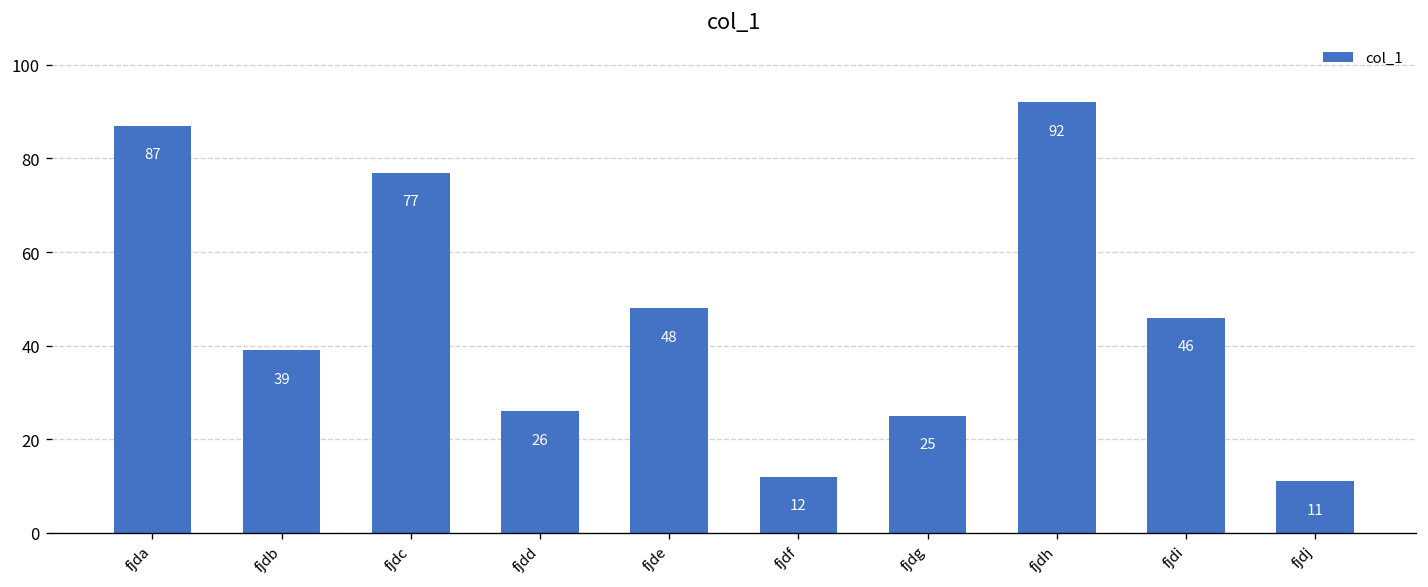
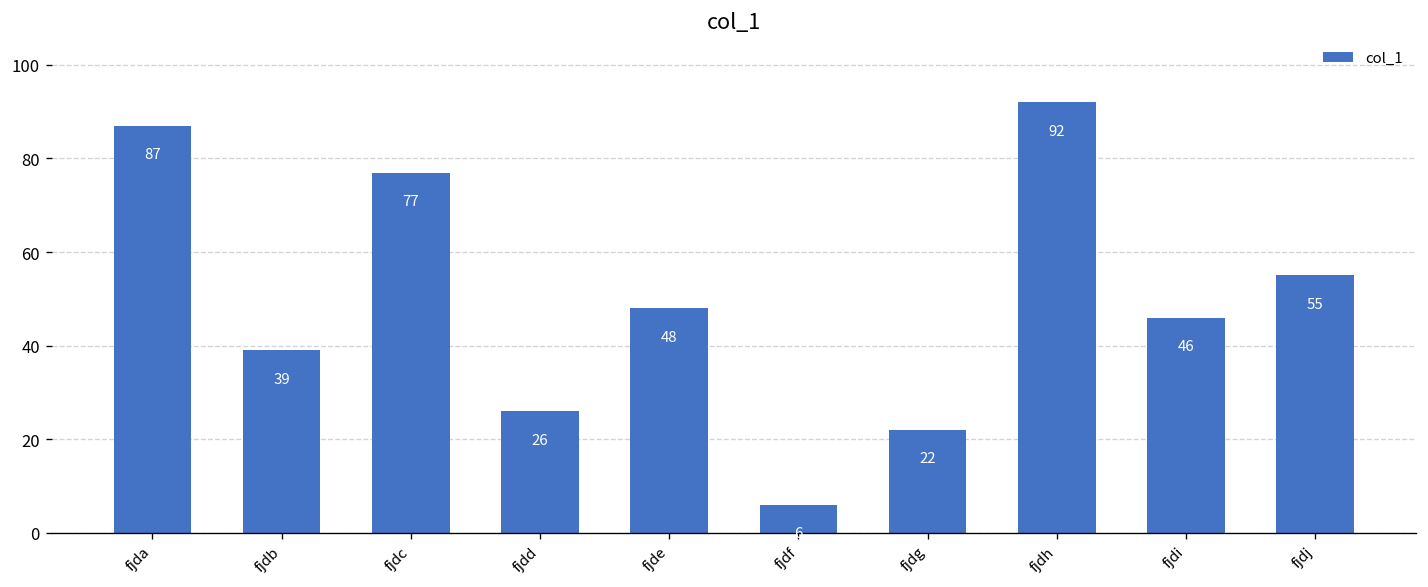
fjdf: 12 -> 6
fjdg: 25 -> 22
fjdj: 11 -> 55
